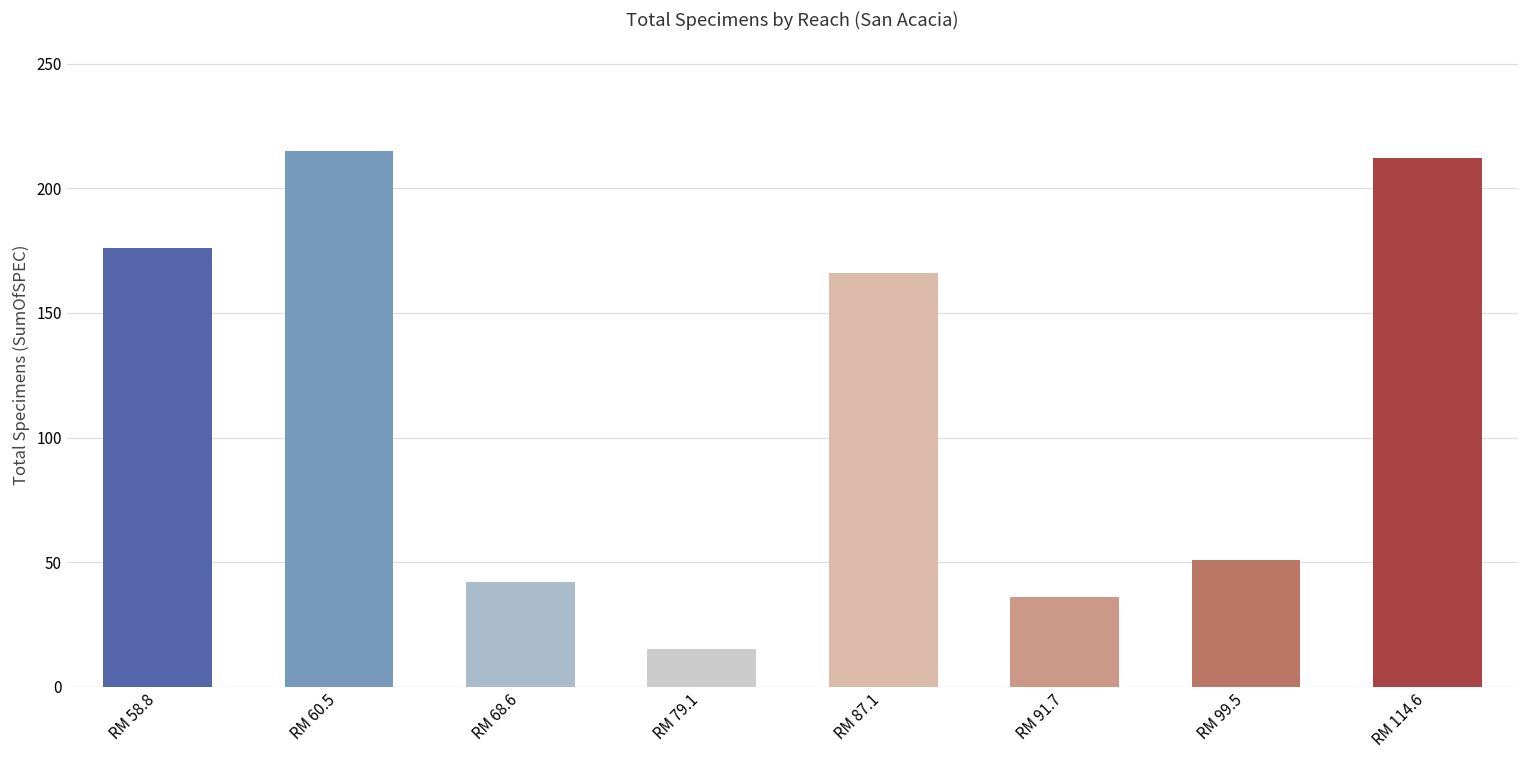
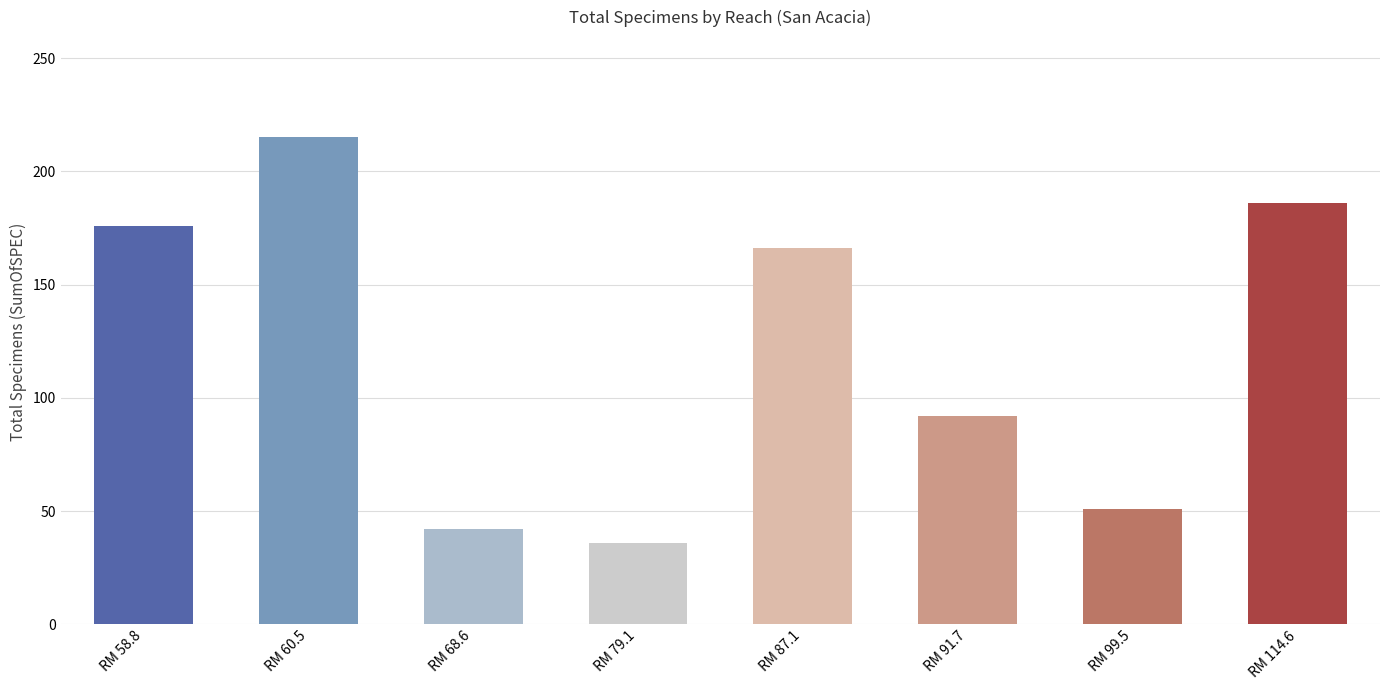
RM 79.1: 15 -> 36
RM 91.7: 36 -> 92
RM 114.6: 212 -> 186
